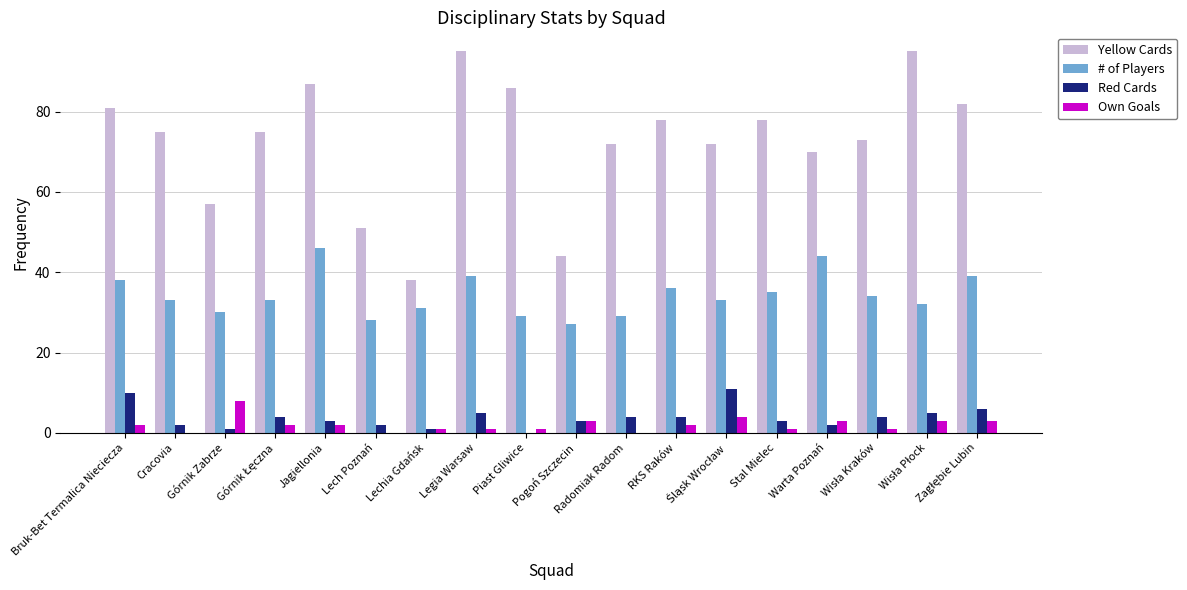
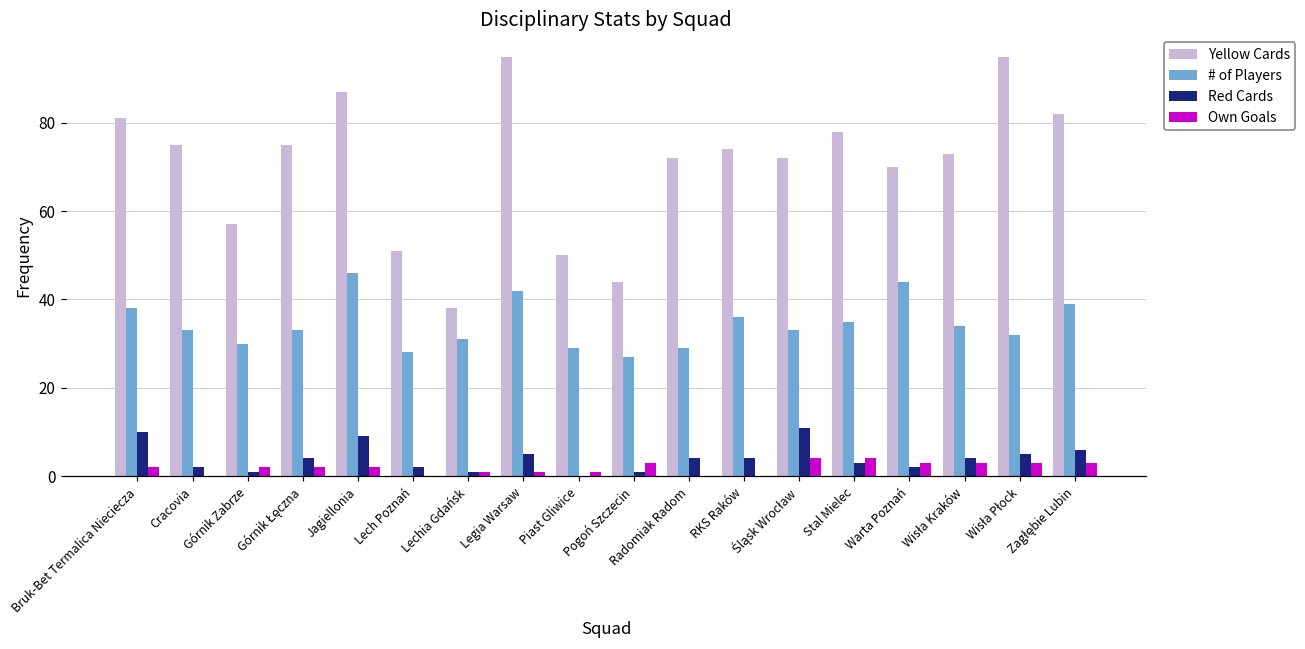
Own Goals, Górnik Zabrze: 8 -> 2
Red Cards, Jagiellonia: 3 -> 9
# of Players, Legia Warsaw: 39 -> 42
Yellow Cards, Piast Gliwice: 86 -> 50
Red Cards, Pogoń Szczecin: 3 -> 1
Yellow Cards, RKS Raków: 78 -> 74
Own Goals, RKS Raków: 2 -> 0
Own Goals, Stal Mielec: 1 -> 4
Own Goals, Wisła Kraków: 1 -> 3
